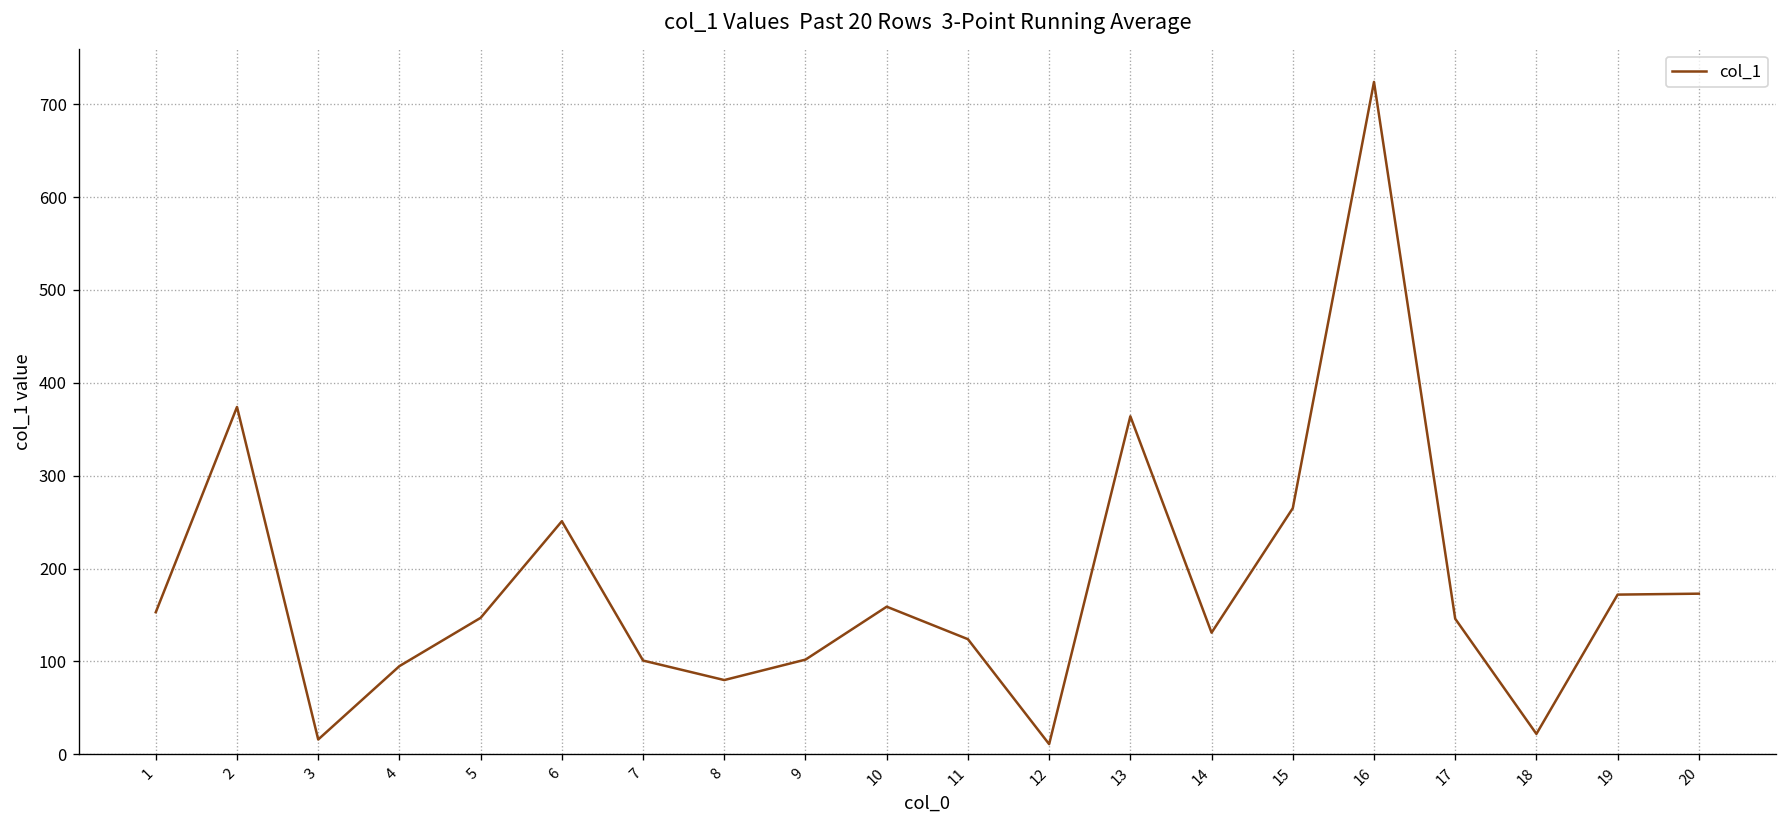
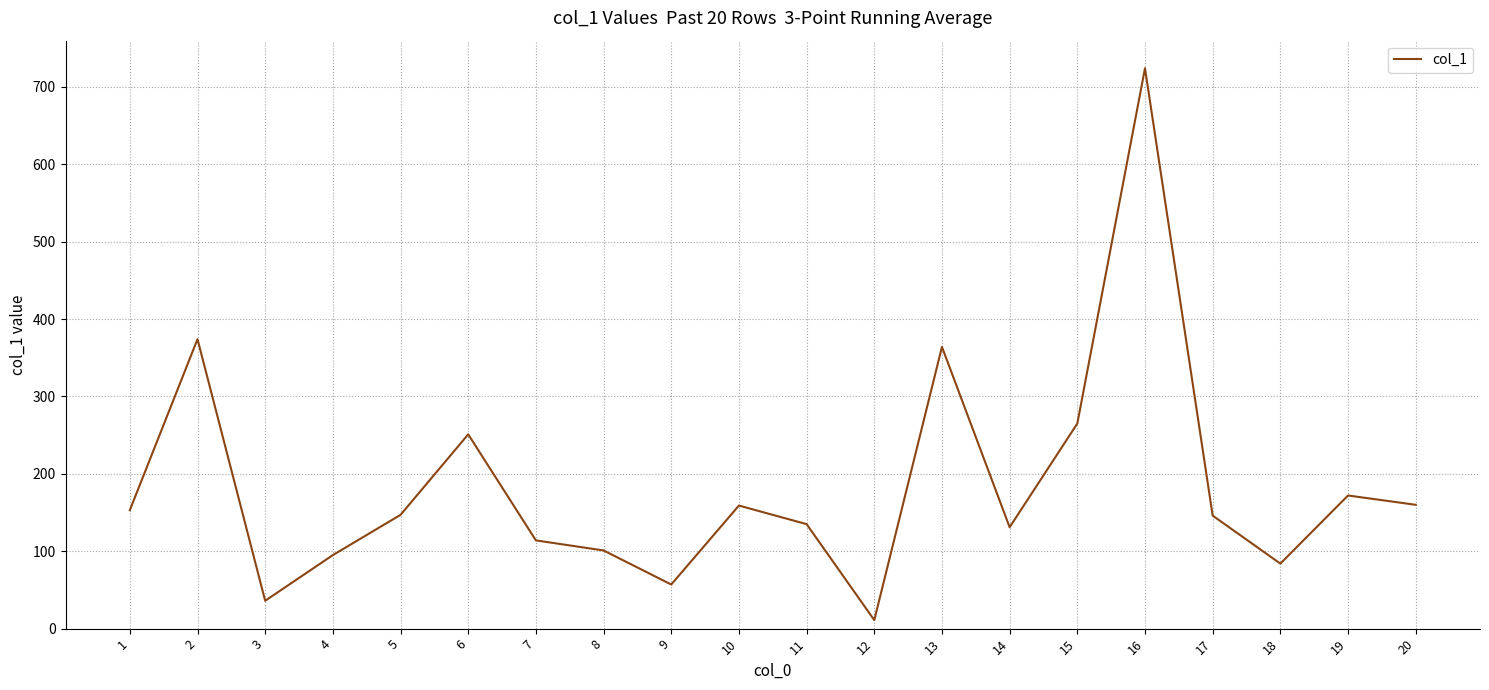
3: 20 -> 40
7: 100 -> 110
8: 80 -> 100
9: 100 -> 60
11: 120 -> 140
18: 20 -> 80
20: 170 -> 160
